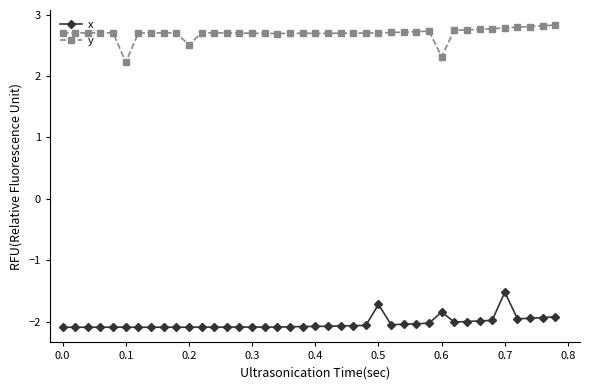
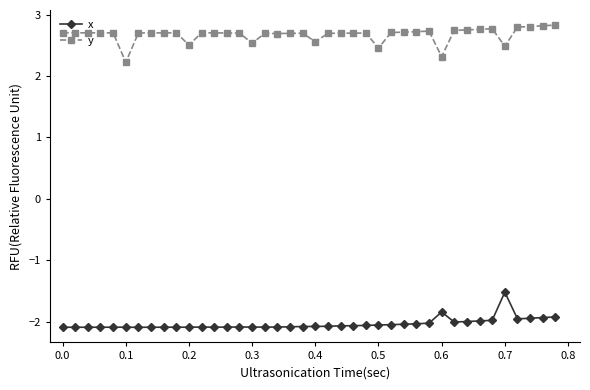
y, 0.3: 2.7 -> 2.5
y, 0.4: 2.7 -> 2.6
x, 0.5: -1.7 -> -2.1
y, 0.5: 2.7 -> 2.5
y, 0.7: 2.8 -> 2.5
